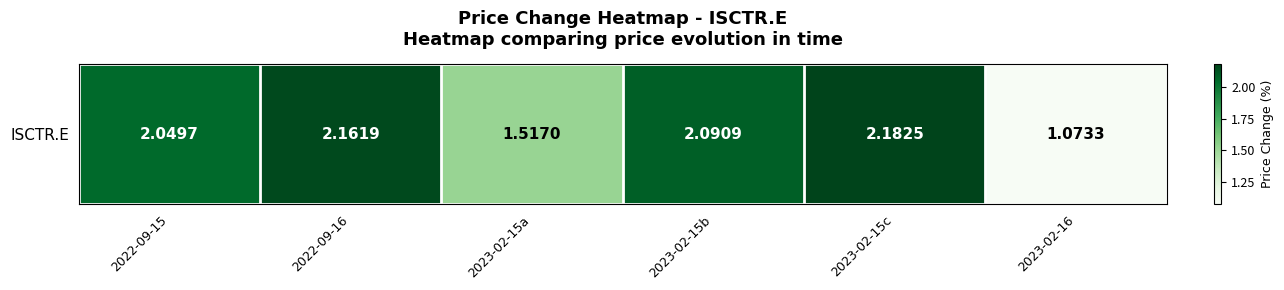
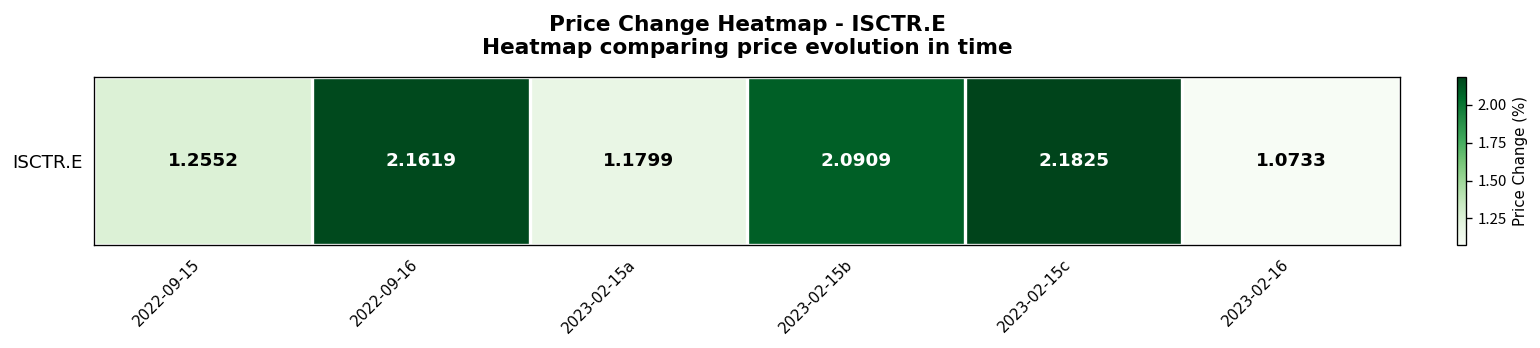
ISCTR.E, 2022-09-15: 2.0497 -> 1.2552
ISCTR.E, 2023-02-15a: 1.5170 -> 1.1799
